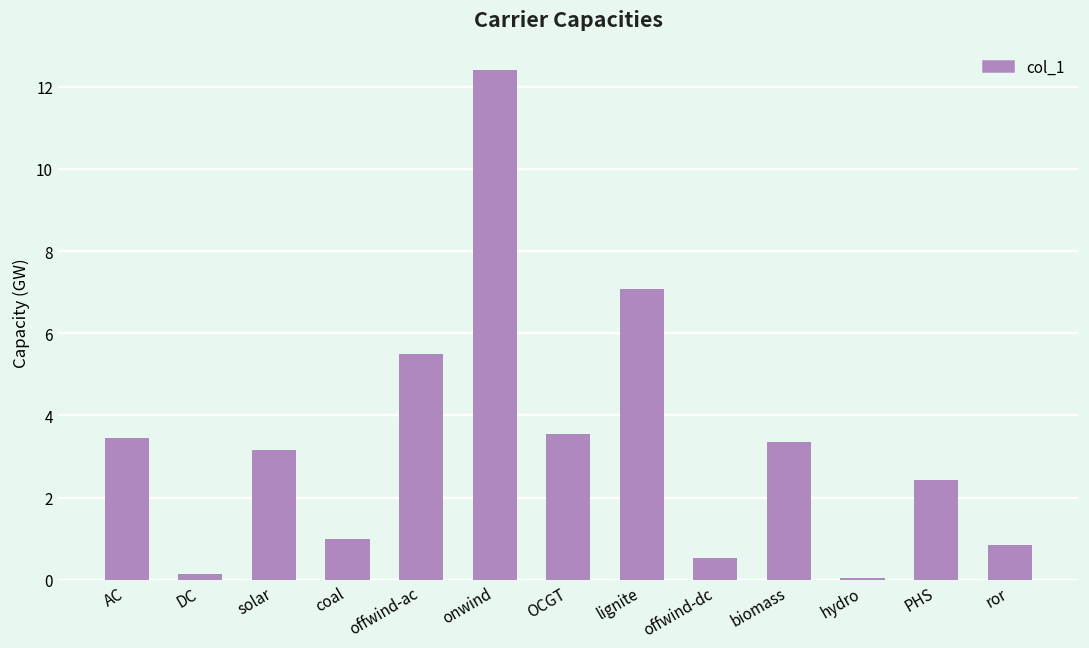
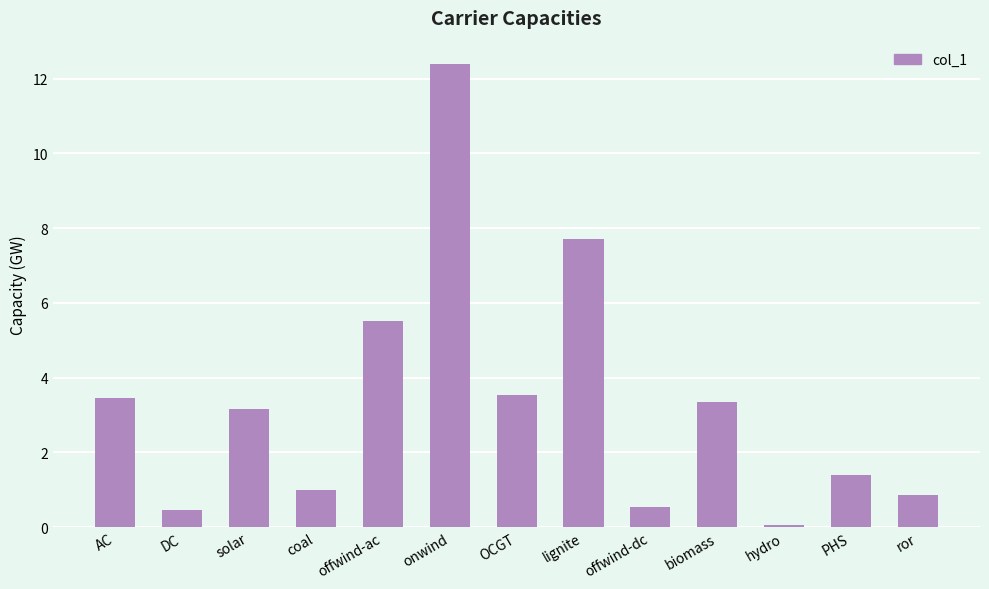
DC: 0.2 -> 0.4
lignite: 7.1 -> 7.7
PHS: 2.4 -> 1.4
